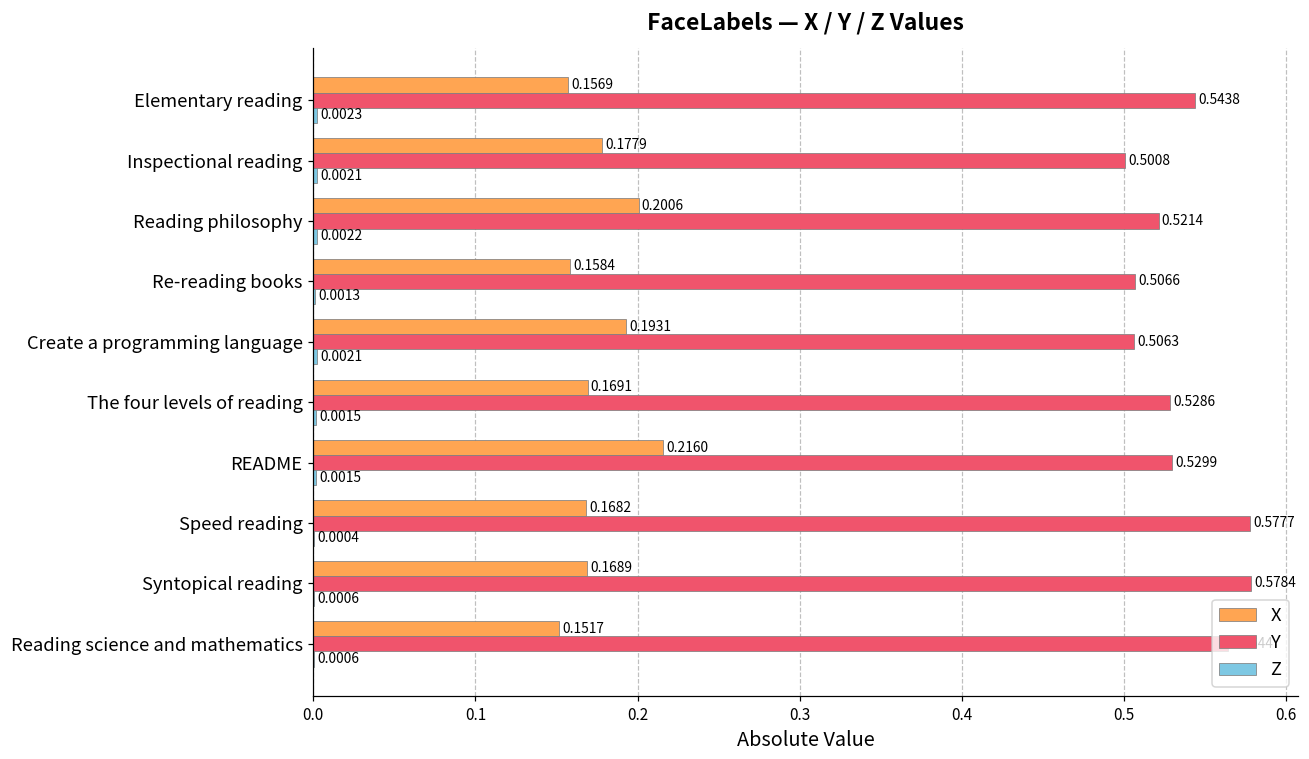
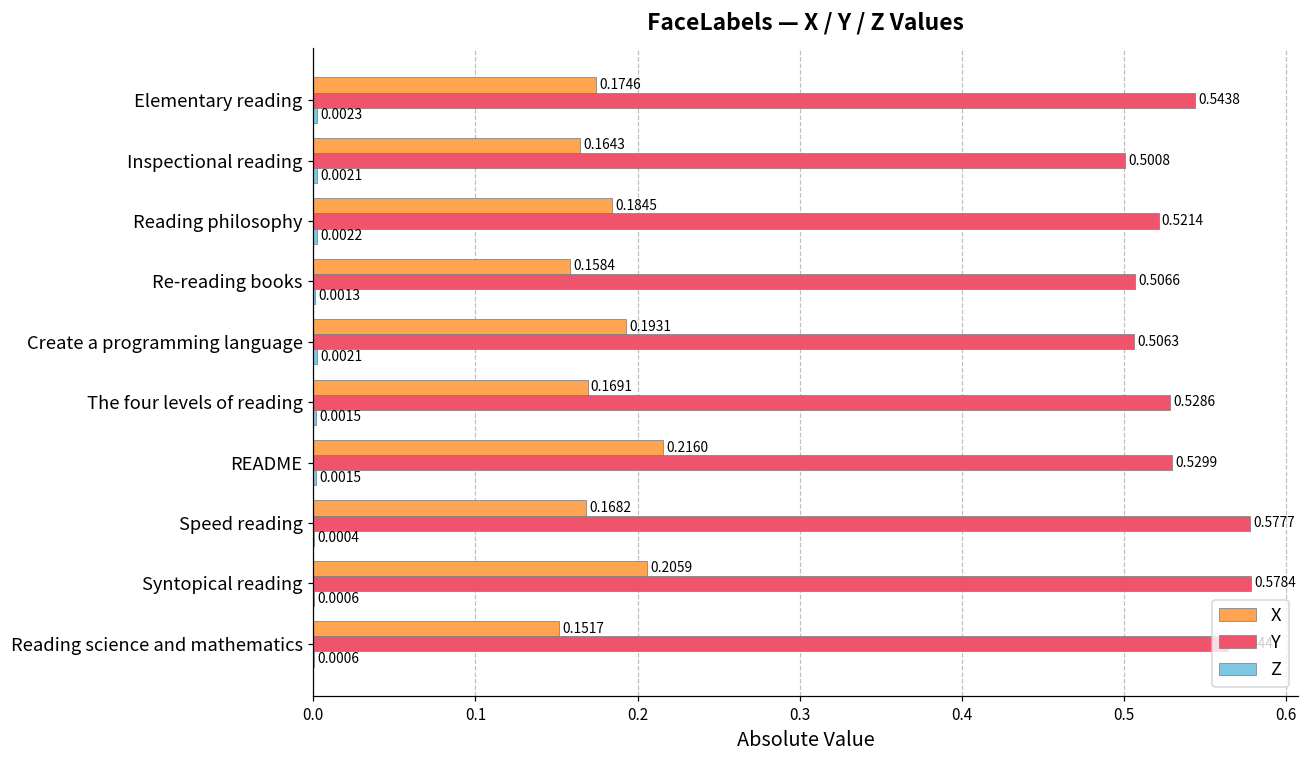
X, Elementary reading: 0.1569 -> 0.1746
X, Inspectional reading: 0.1779 -> 0.1643
X, Reading philosophy: 0.2006 -> 0.1845
X, Syntopical reading: 0.1689 -> 0.2059
